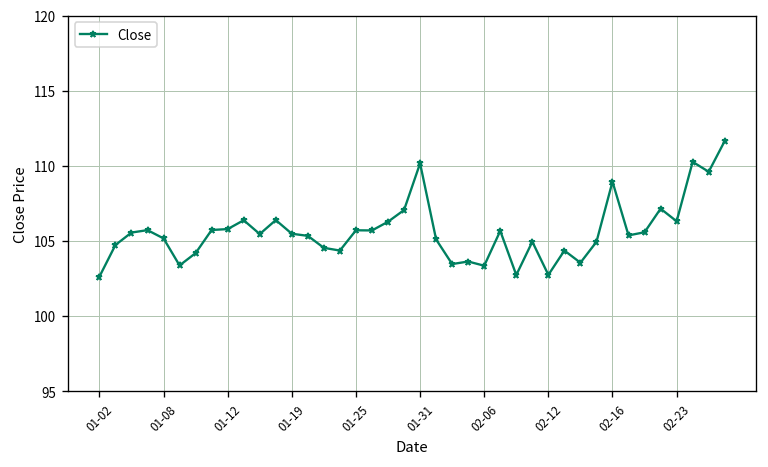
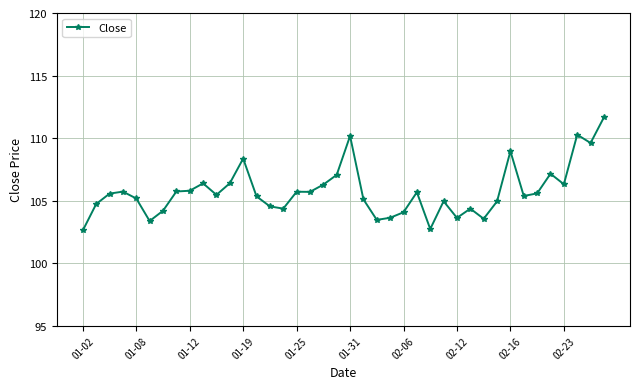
01-19: 105.5 -> 108.4
02-06: 103.4 -> 104.1
02-12: 102.7 -> 103.6
